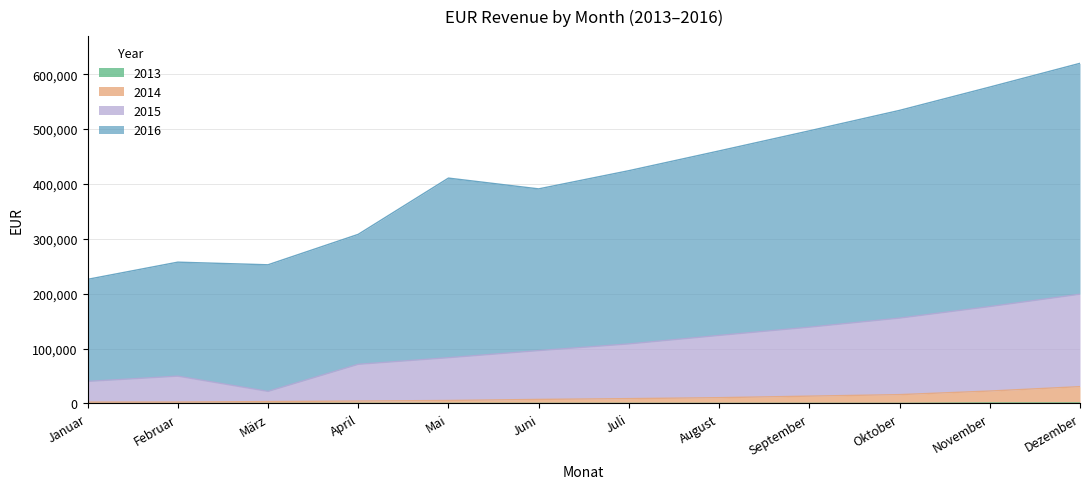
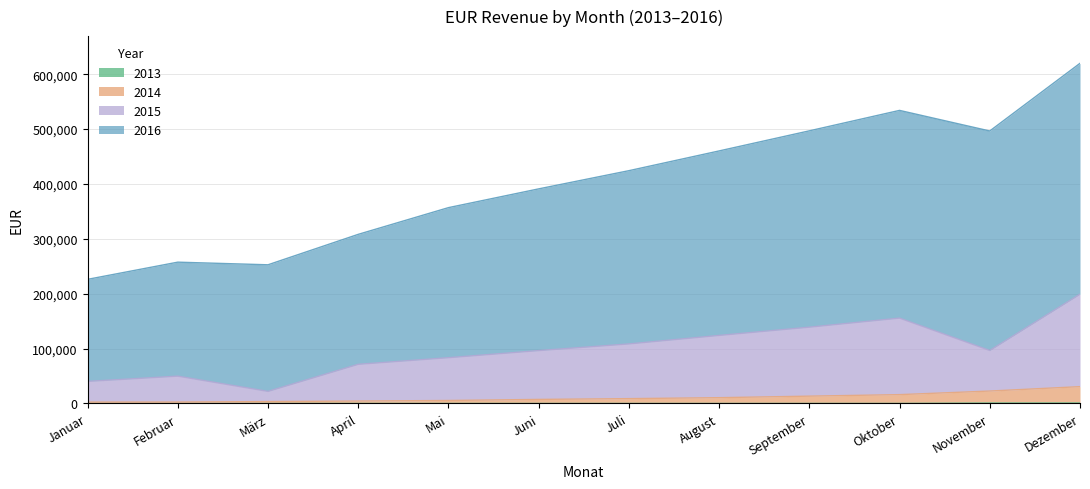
2016, Mai: 330,000 -> 270,000
2015, November: 150,000 -> 70,000
